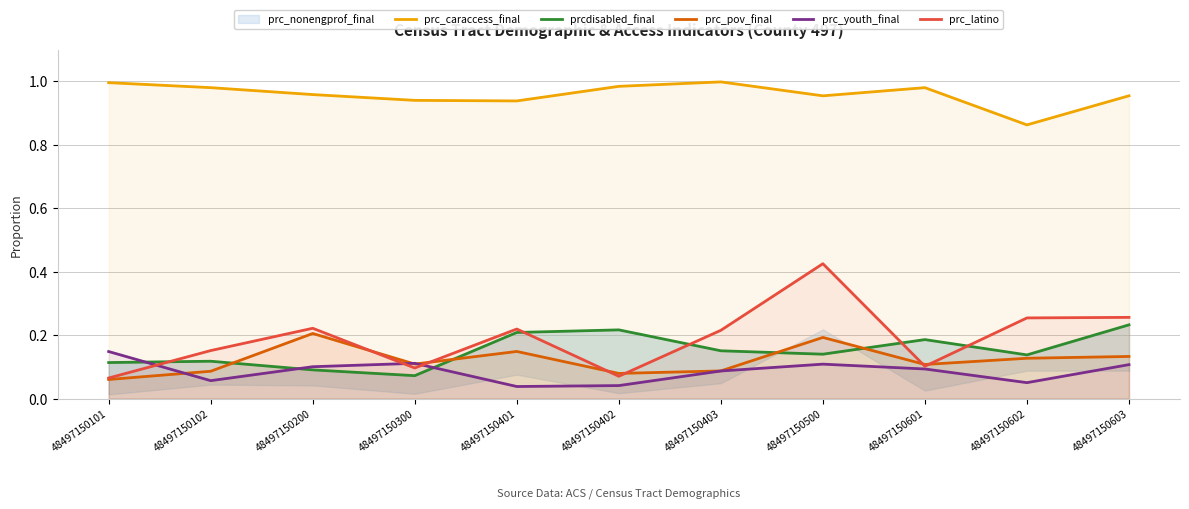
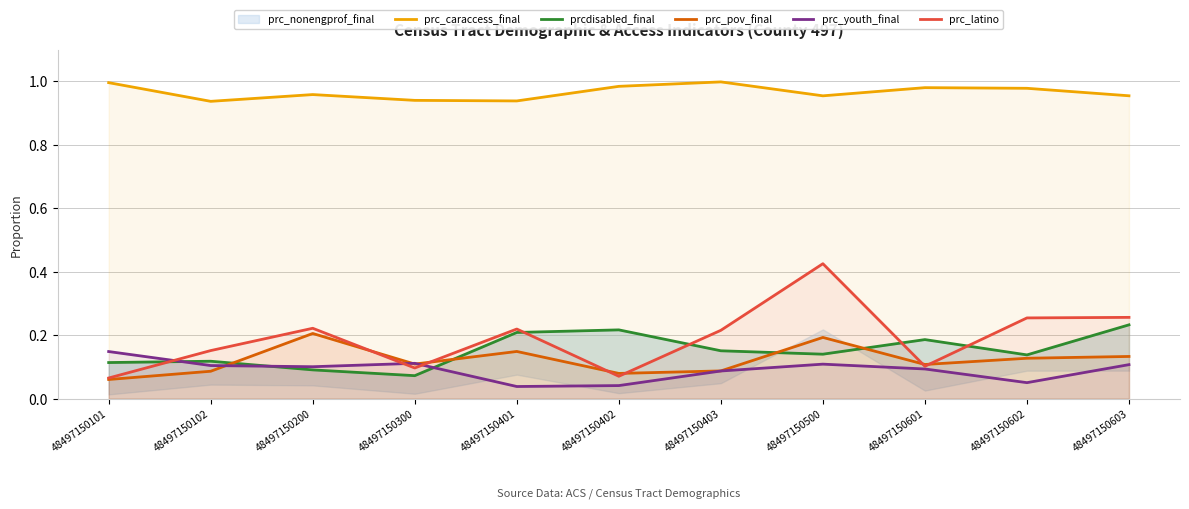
prc_caraccess_final, 48497150102: 0.98 -> 0.94
prc_youth_final, 48497150102: 0.06 -> 0.10
prc_caraccess_final, 48497150602: 0.86 -> 0.98
